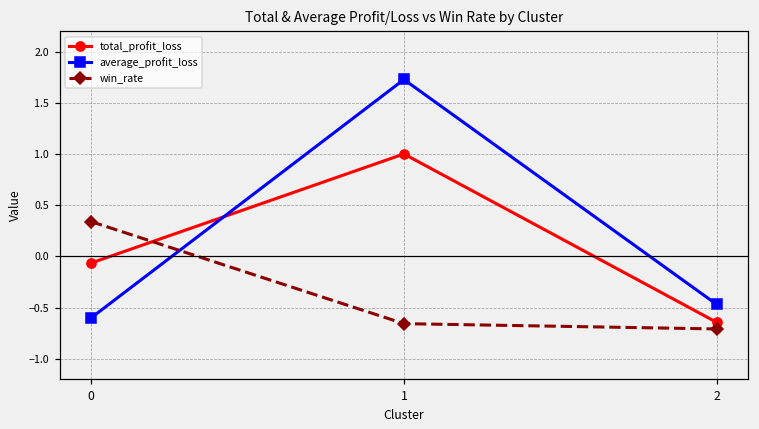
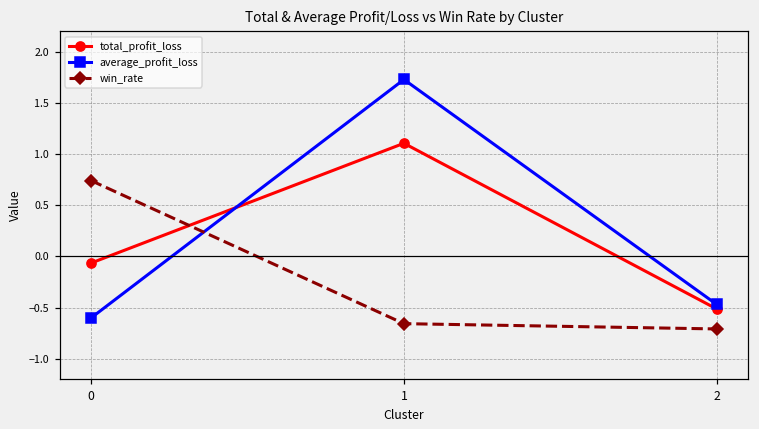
win_rate, 0: 0.3 -> 0.7
total_profit_loss, 1: 1.0 -> 1.1
total_profit_loss, 2: -0.6 -> -0.5
